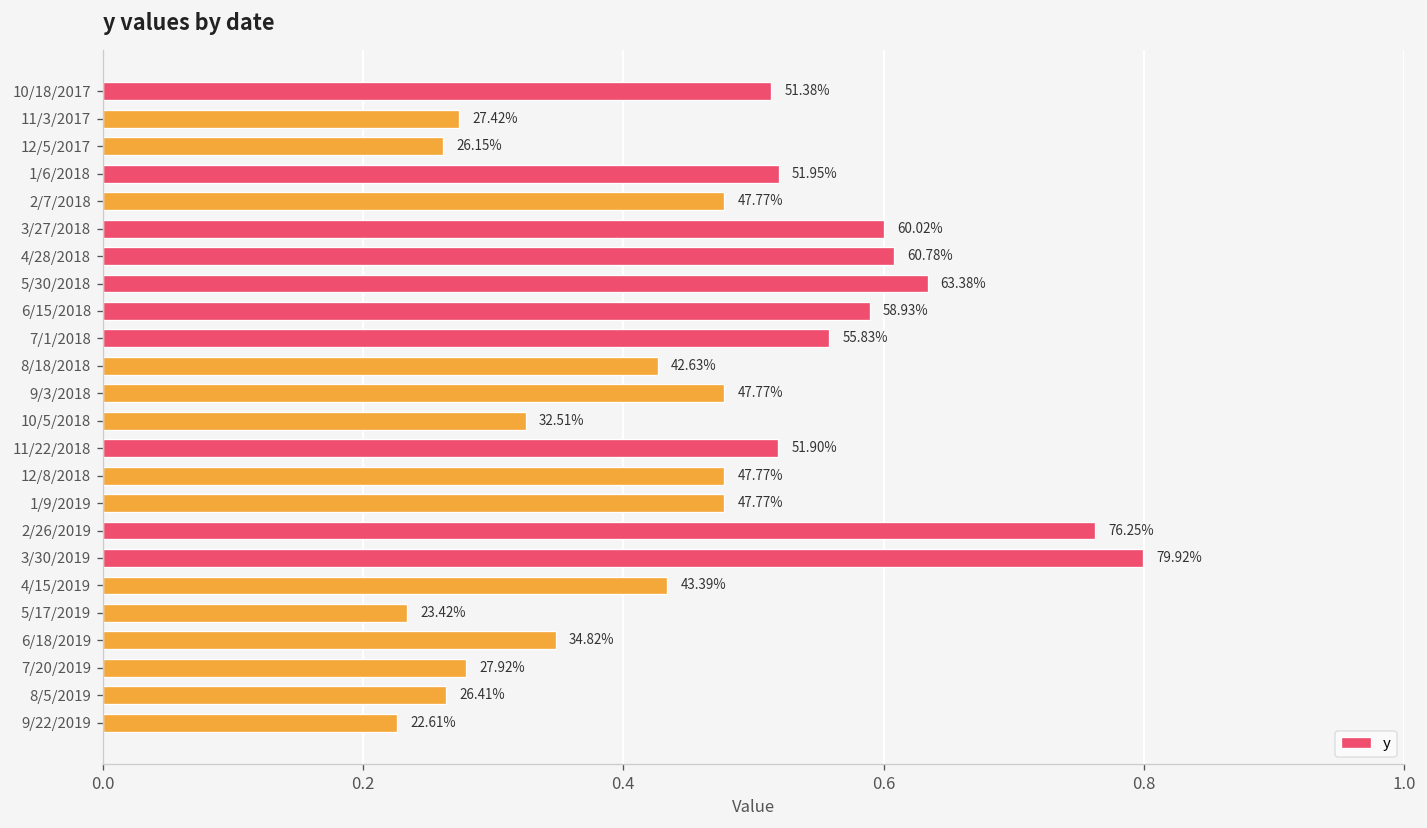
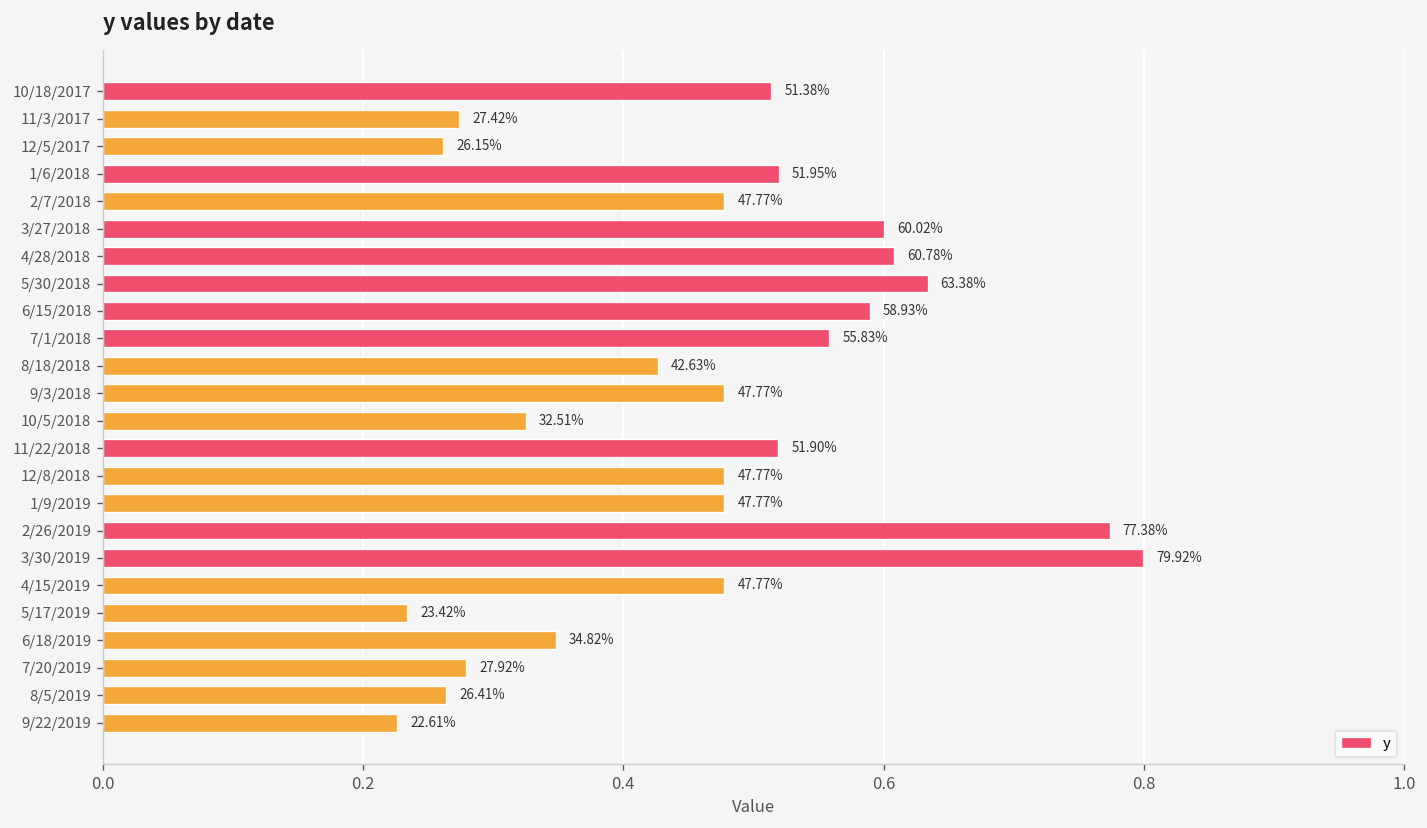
2/26/2019: 76.25% -> 77.38%
4/15/2019: 43.39% -> 47.77%
